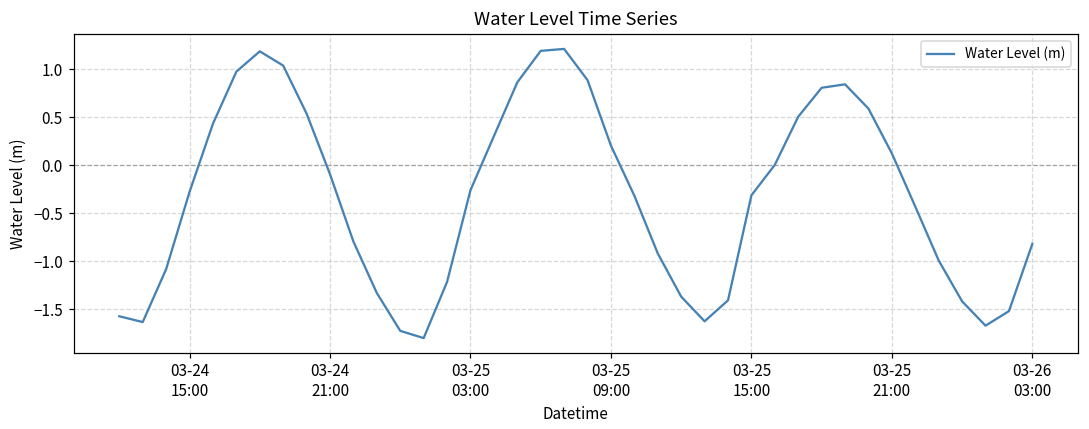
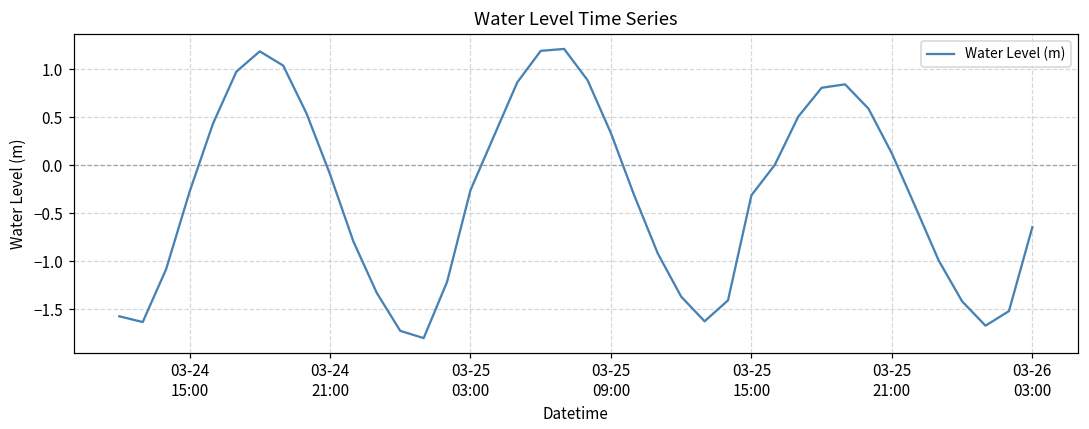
03-25 09:00: 0.2 -> 0.3
03-26 03:00: -0.8 -> -0.6
